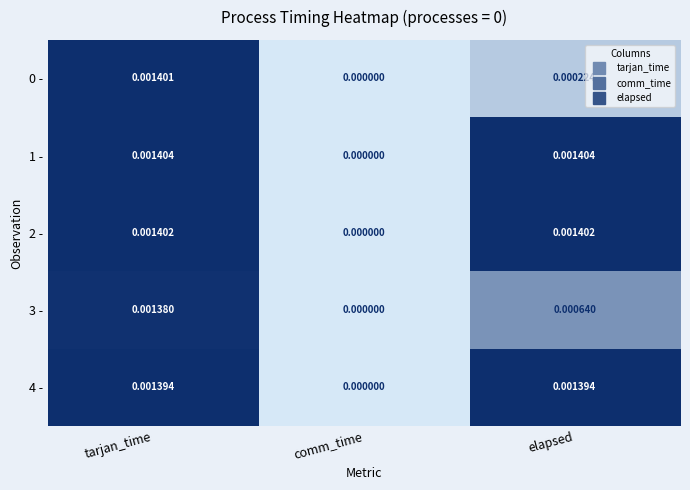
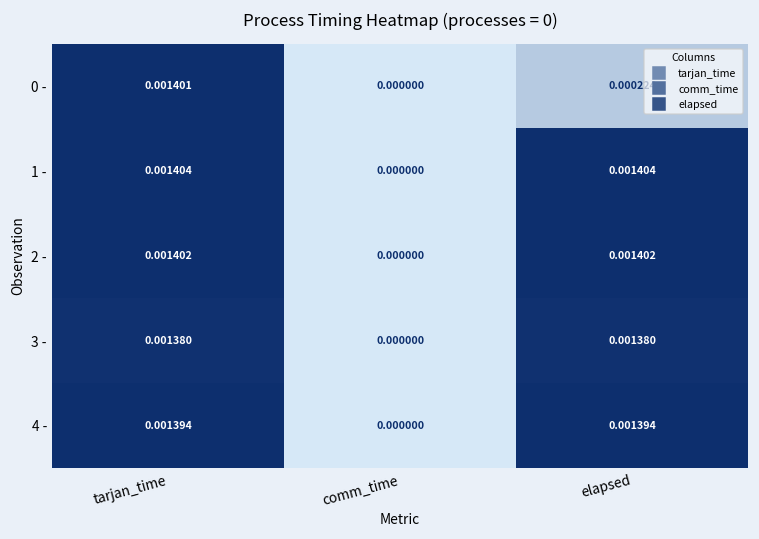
3 -, elapsed: 0.000640 -> 0.001380
